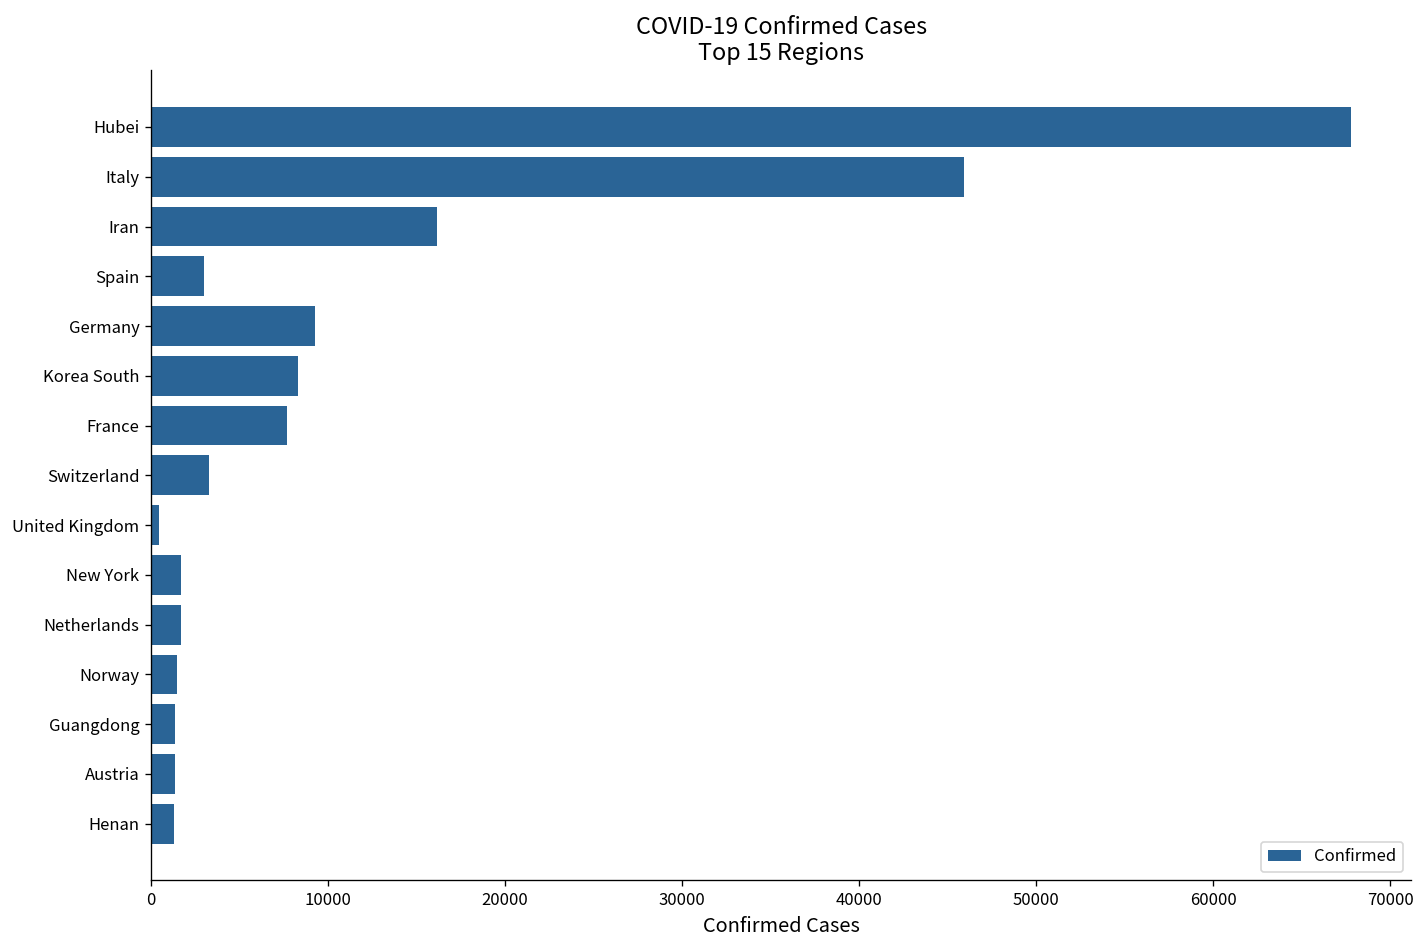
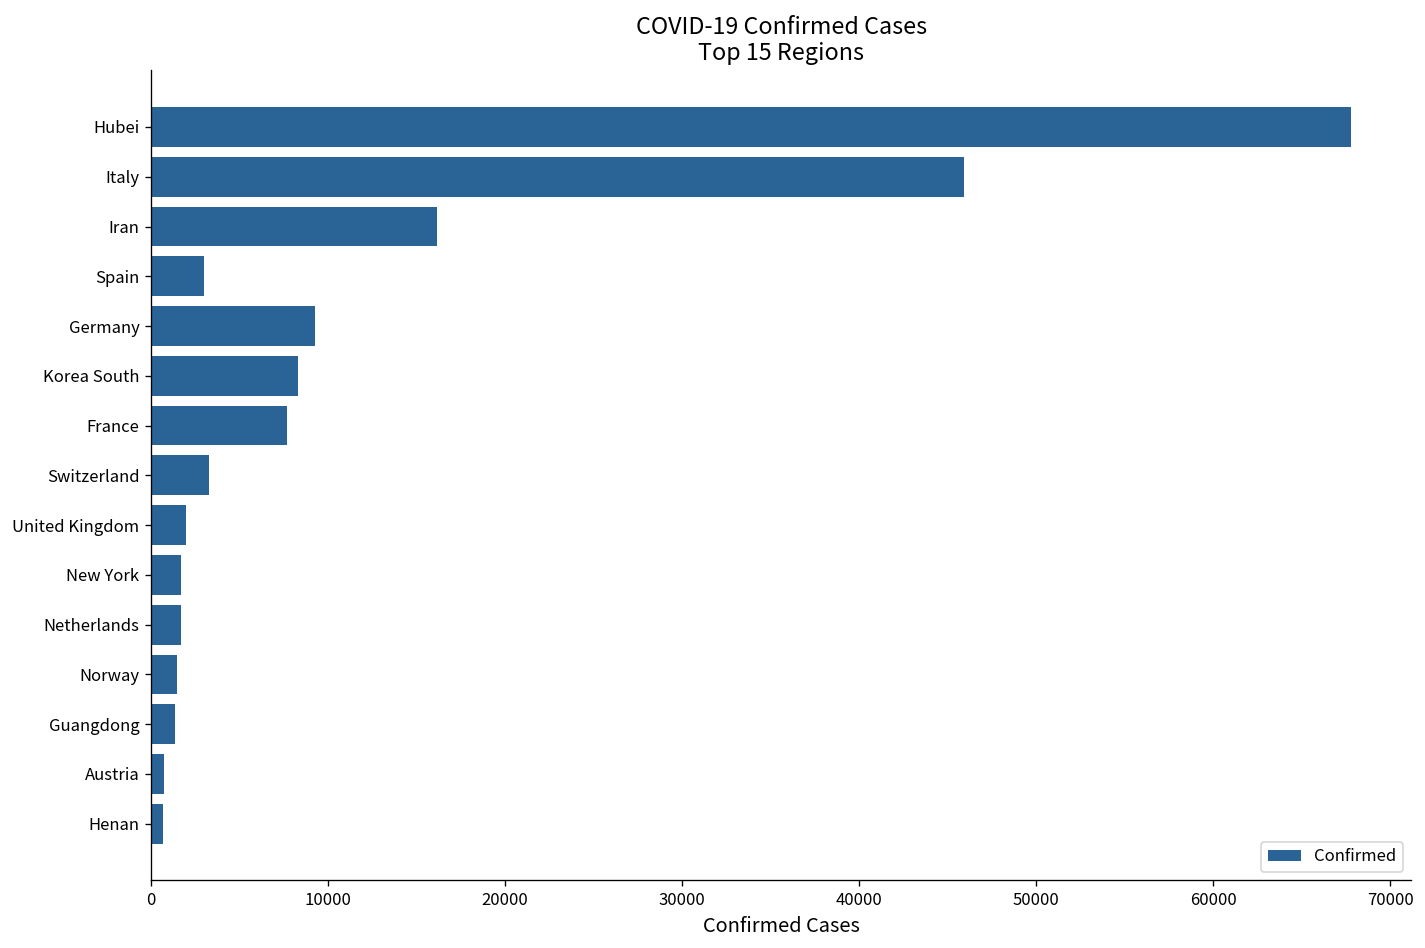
United Kingdom: 500 -> 2000
Austria: 1300 -> 800
Henan: 1300 -> 700
